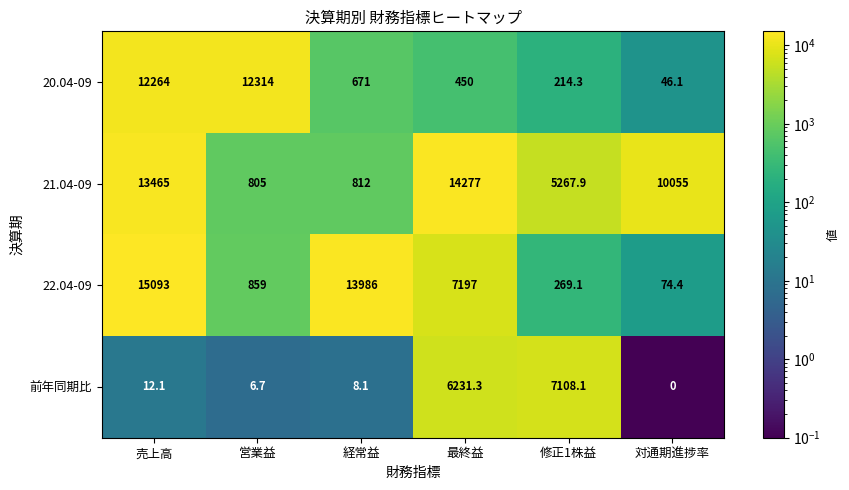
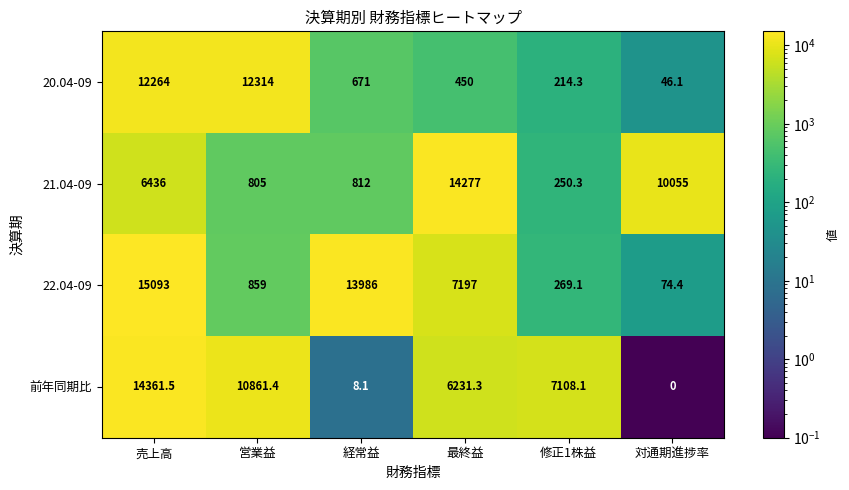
21.04-09, 売上高: 13465 -> 6436
21.04-09, 修正1株益: 5267.9 -> 250.3
前年同期比, 売上高: 12.1 -> 14361.5
前年同期比, 営業益: 6.7 -> 10861.4
